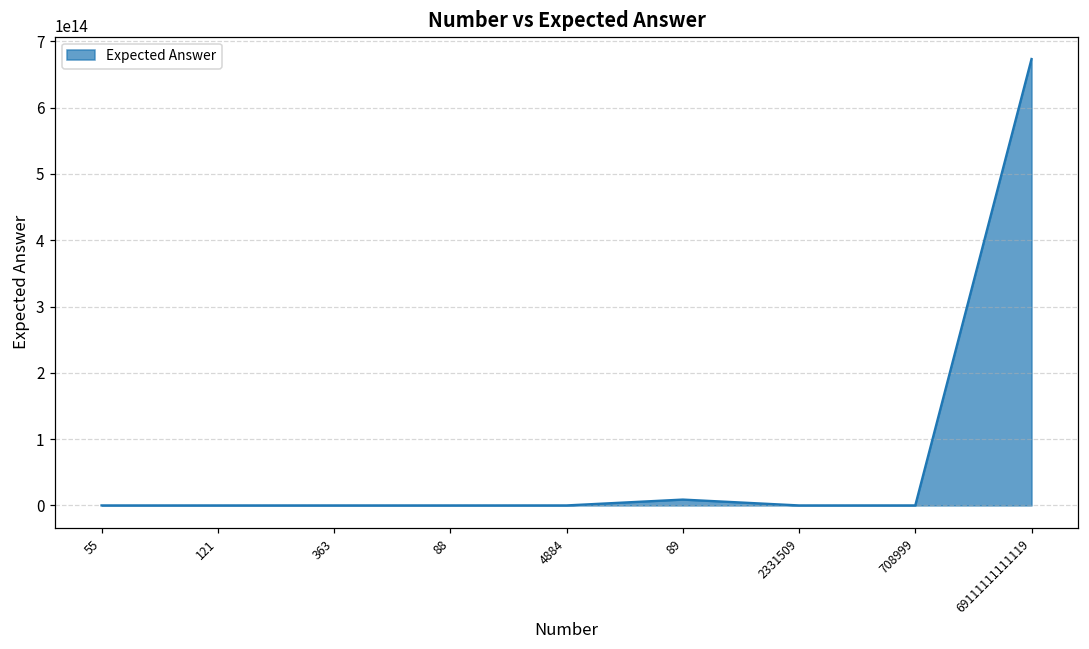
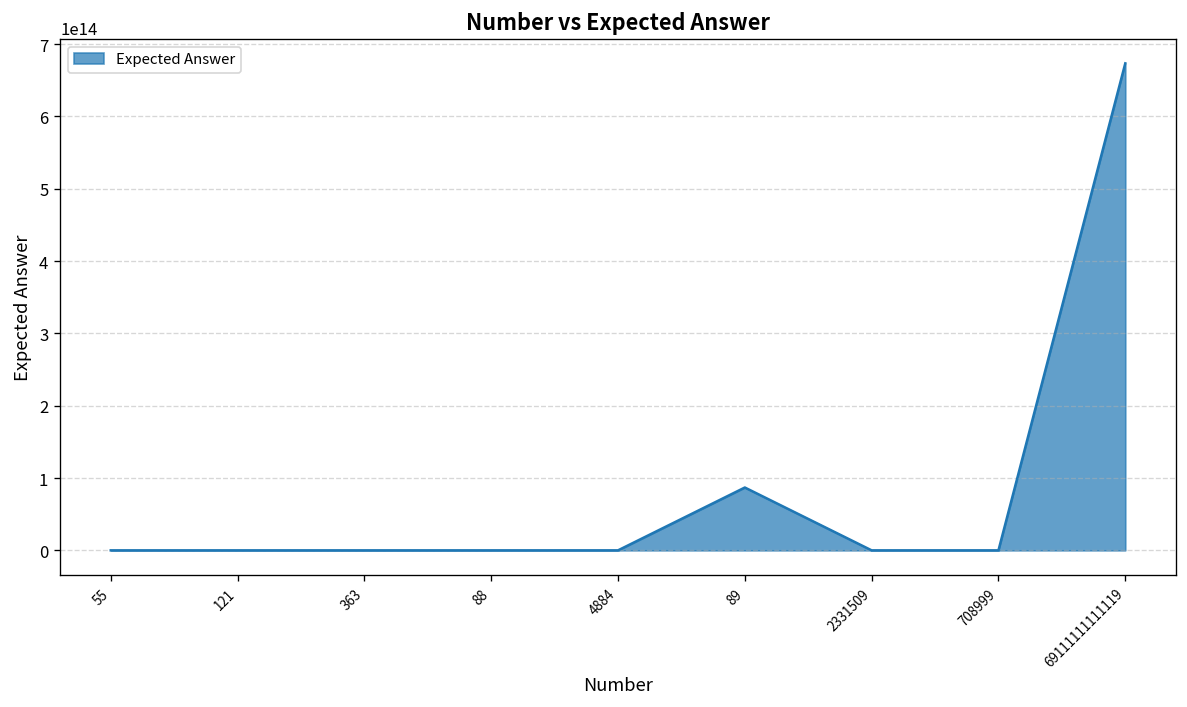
89: 10000000000000 -> 90000000000000
